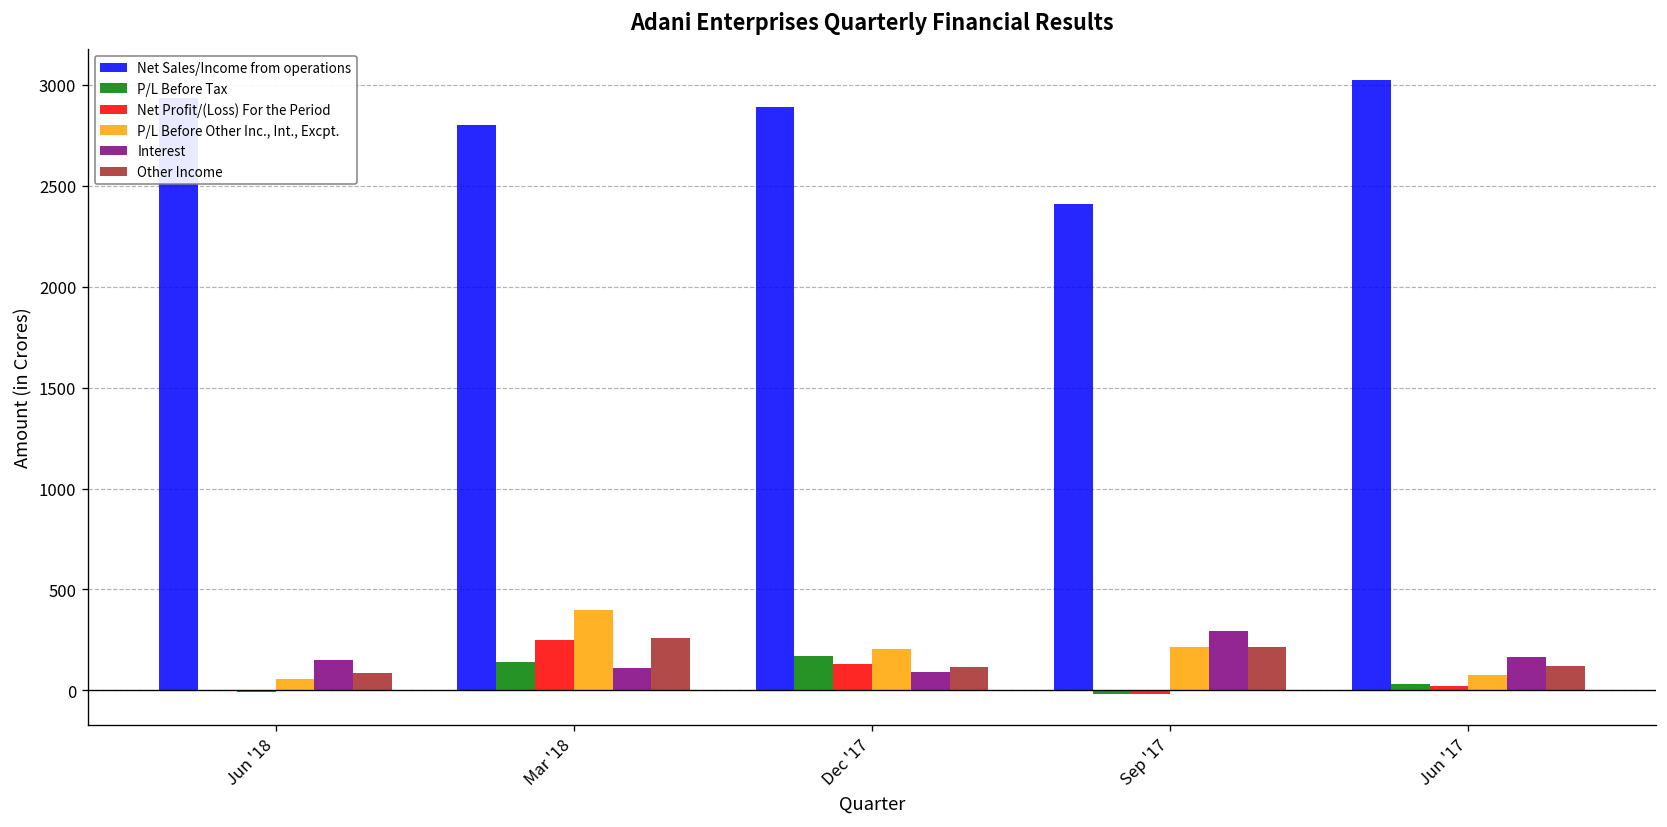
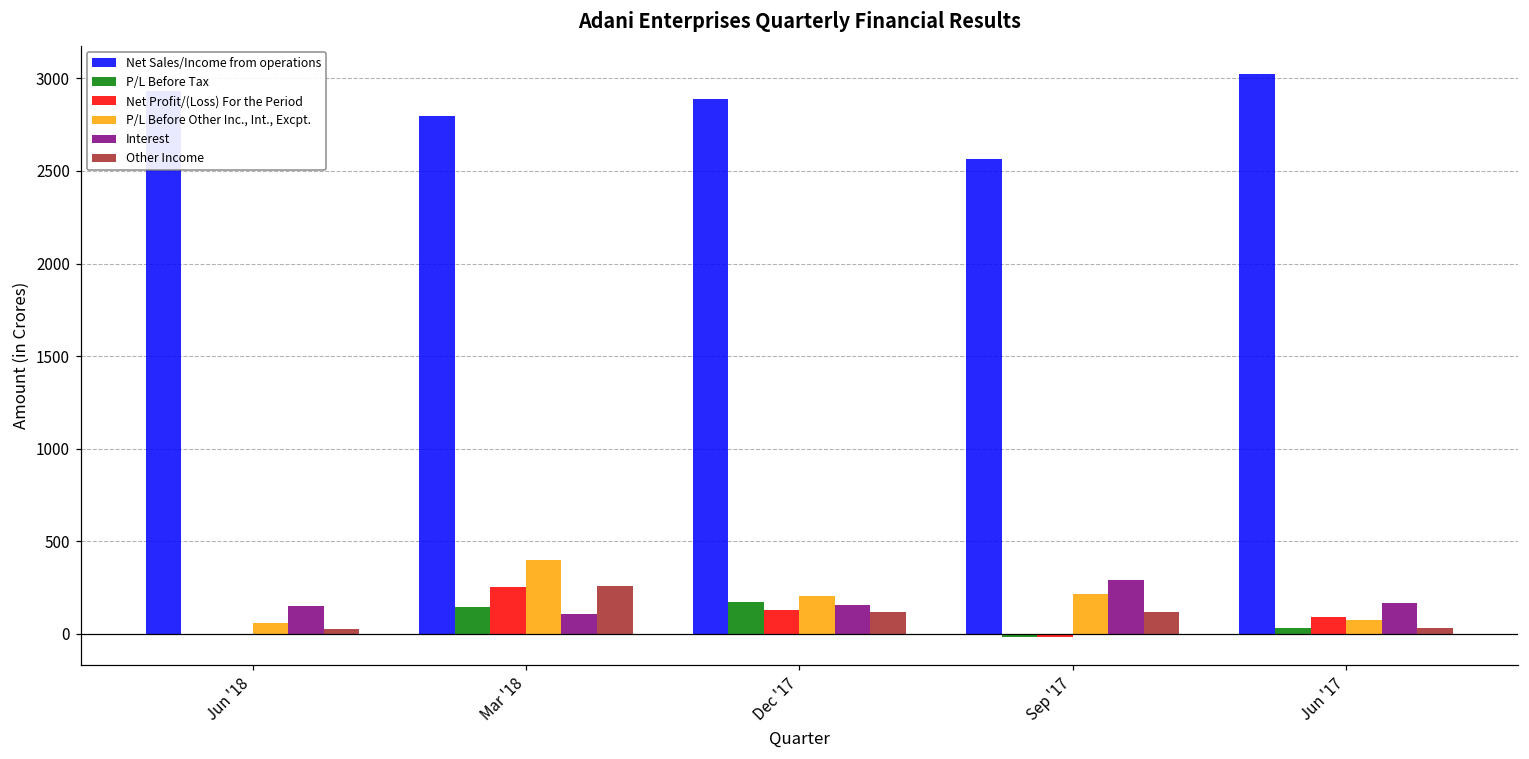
Other Income, Jun '18: 90 -> 20
Interest, Dec '17: 90 -> 150
Net Sales/Income from operations, Sep '17: 2410 -> 2560
Other Income, Sep '17: 220 -> 120
Net Profit/(Loss) For the Period, Jun '17: 20 -> 90
Other Income, Jun '17: 120 -> 30
